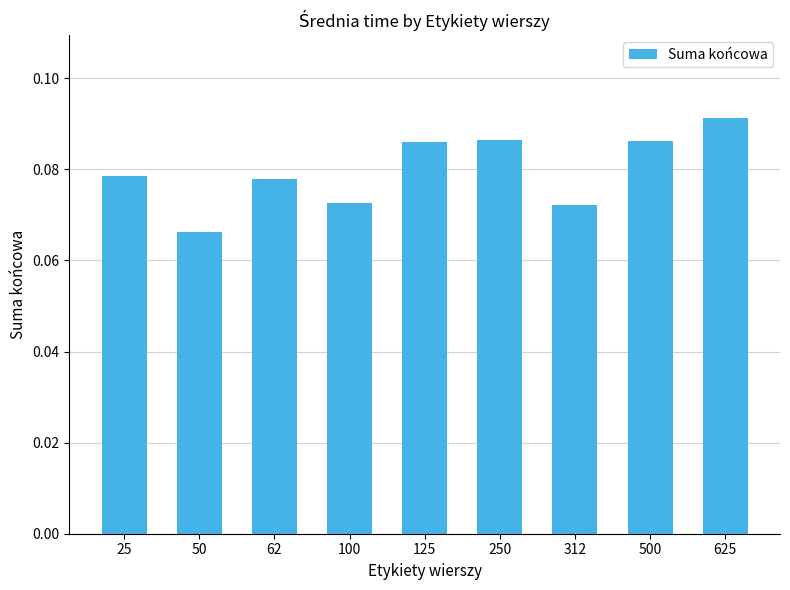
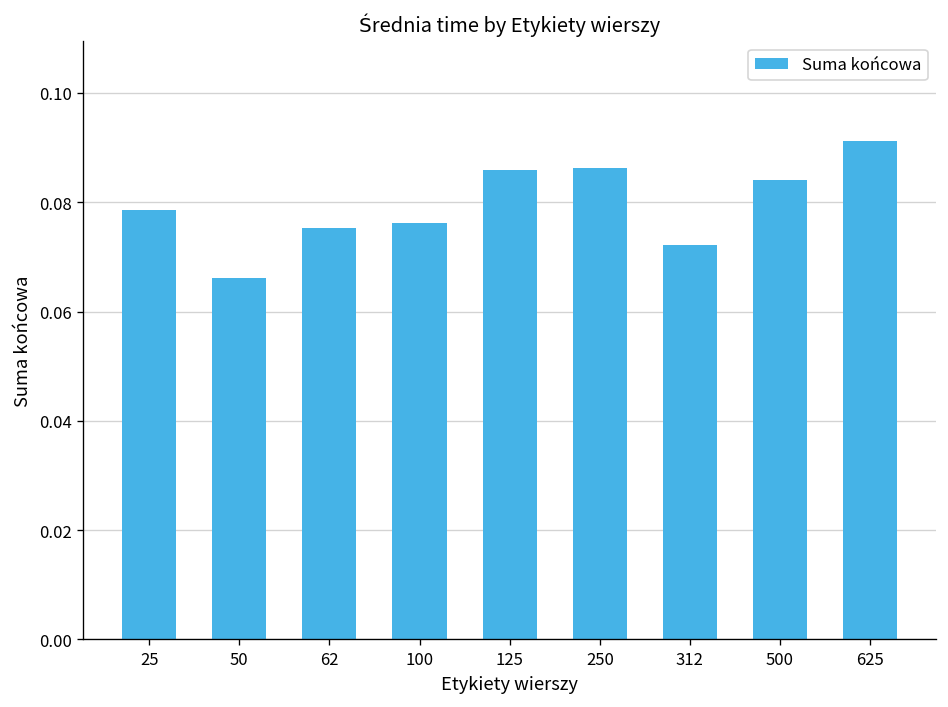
62: 0.078 -> 0.075
100: 0.073 -> 0.076
500: 0.086 -> 0.084
